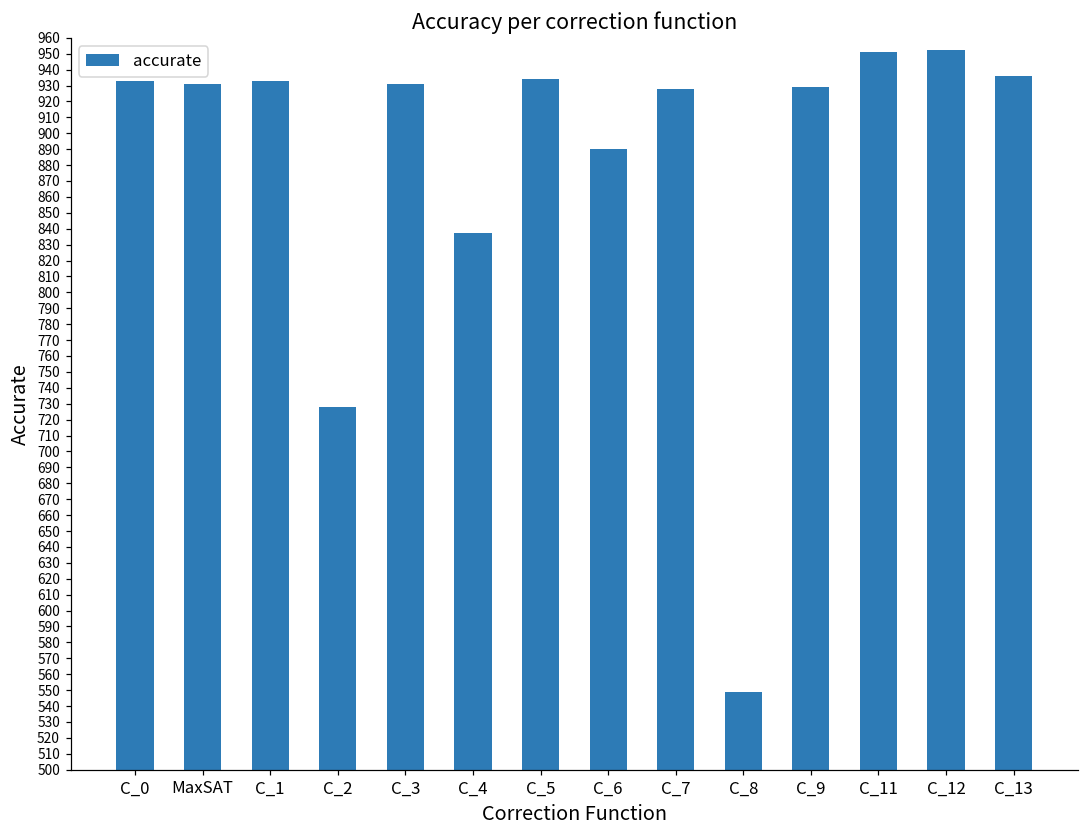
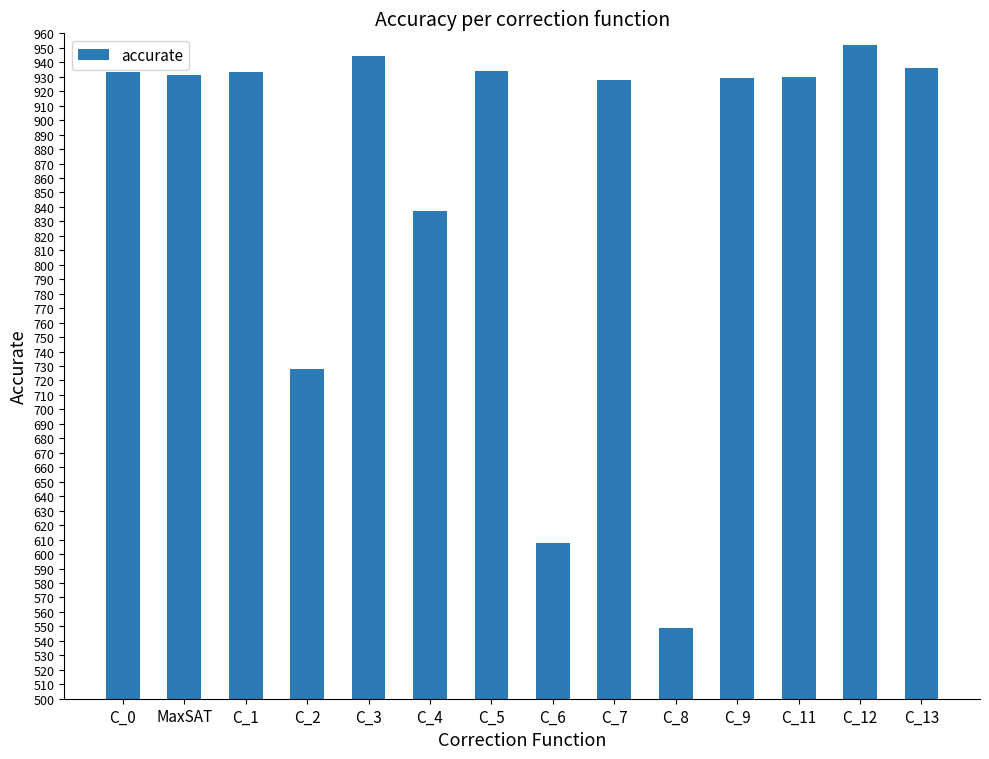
C_3: 931 -> 944
C_6: 890 -> 608
C_11: 951 -> 930
